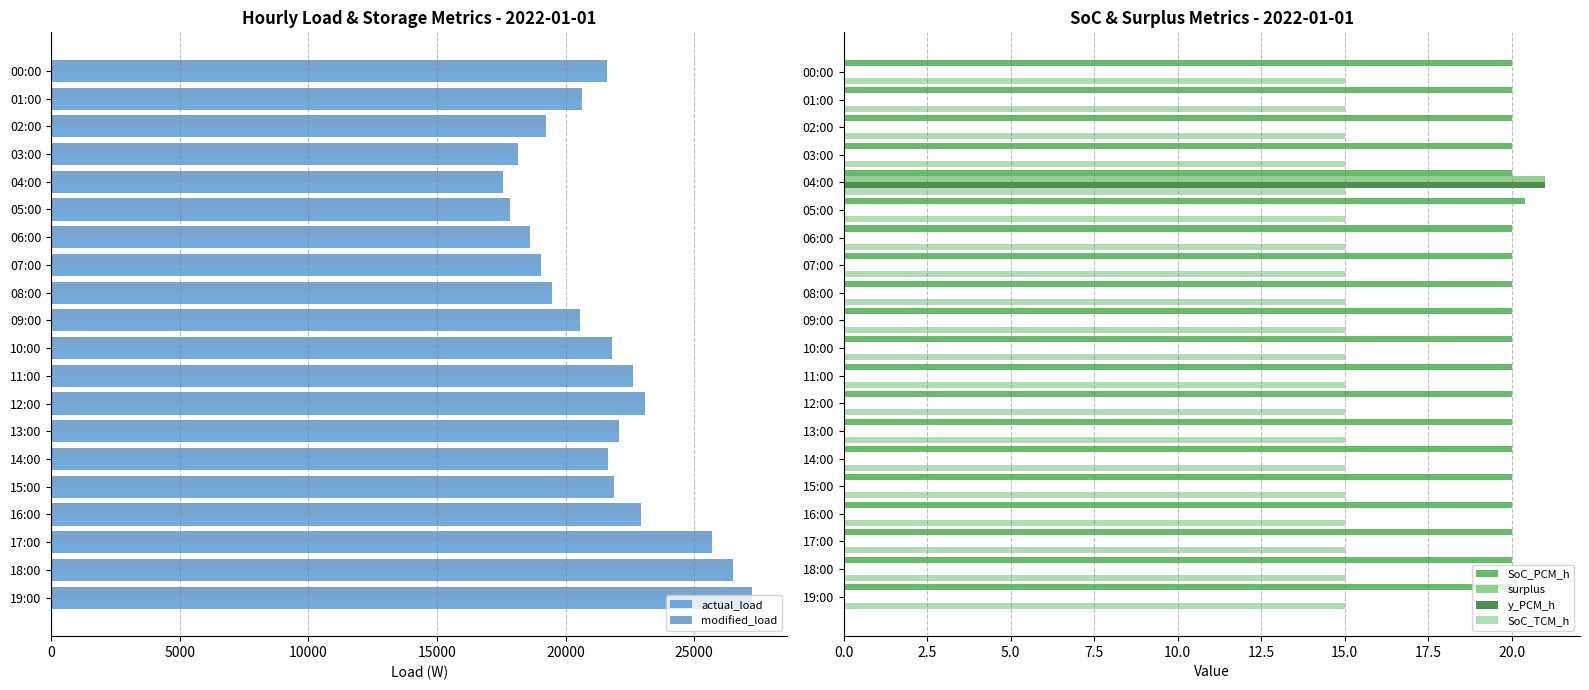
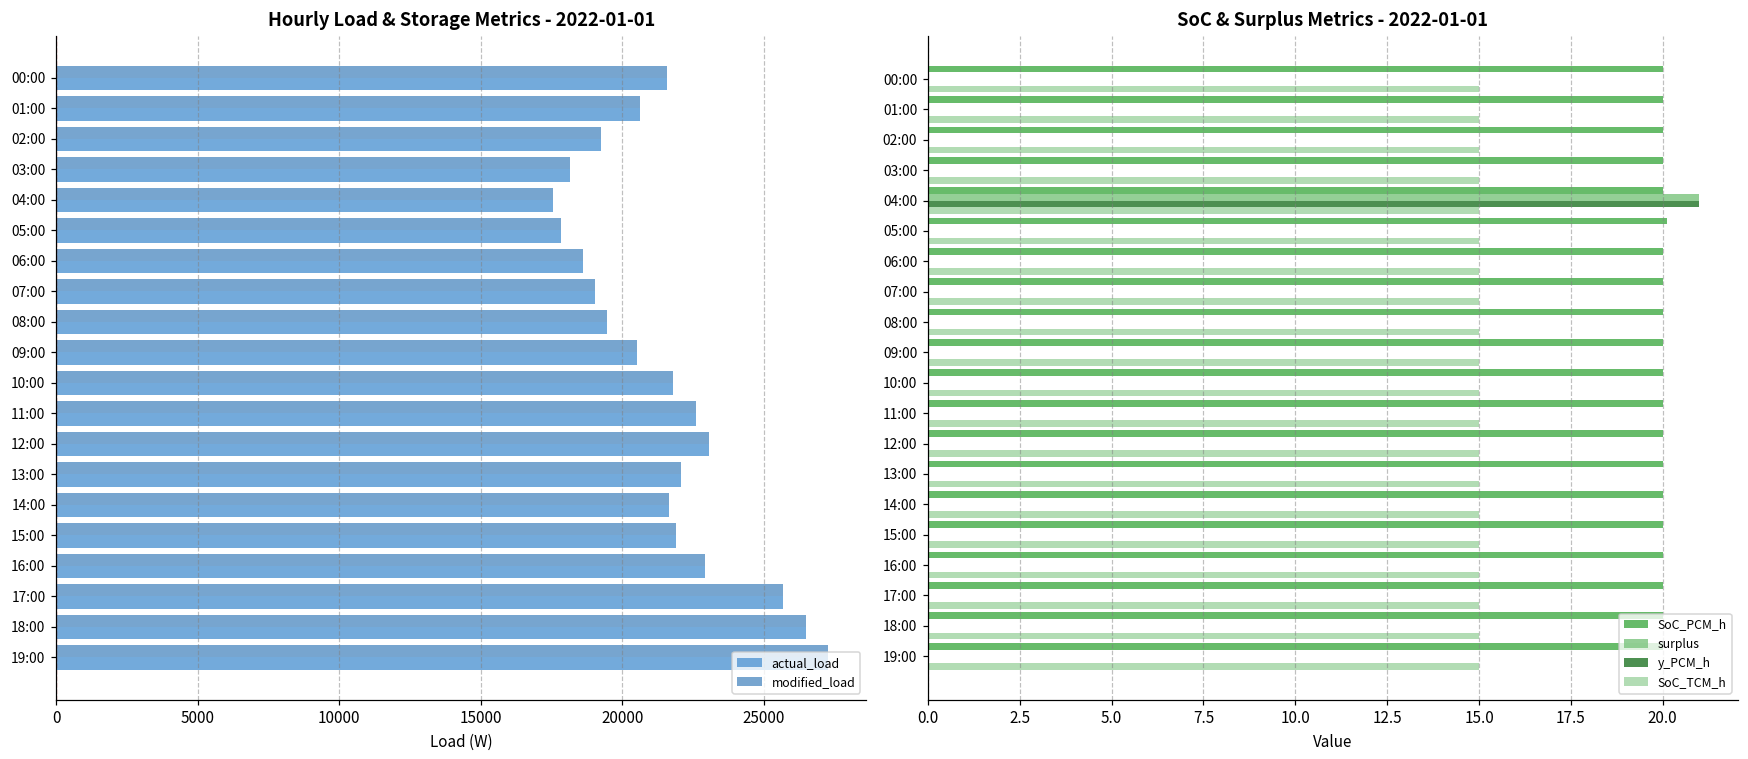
SoC & Surplus Metrics - 2022-01-01, SoC_PCM_h, 05:00: 20.4 -> 20.1
